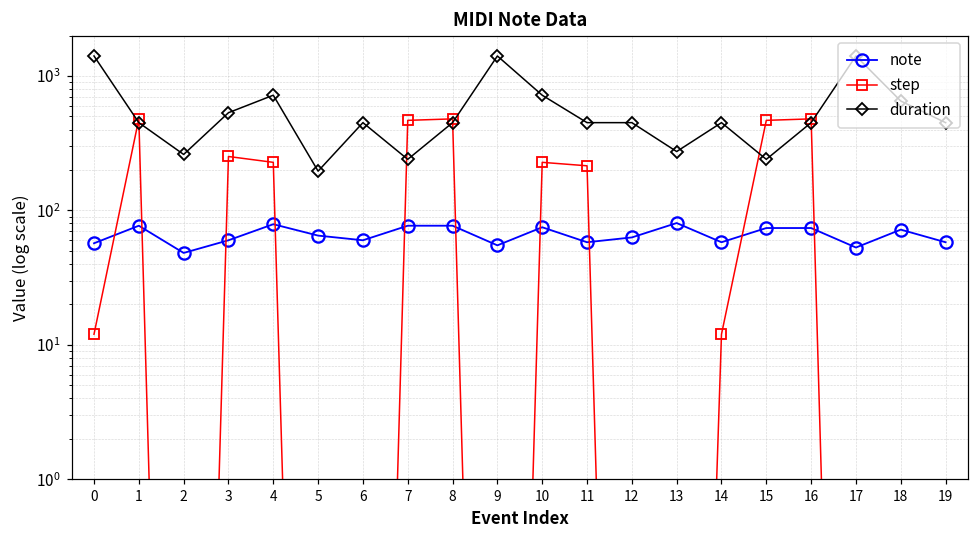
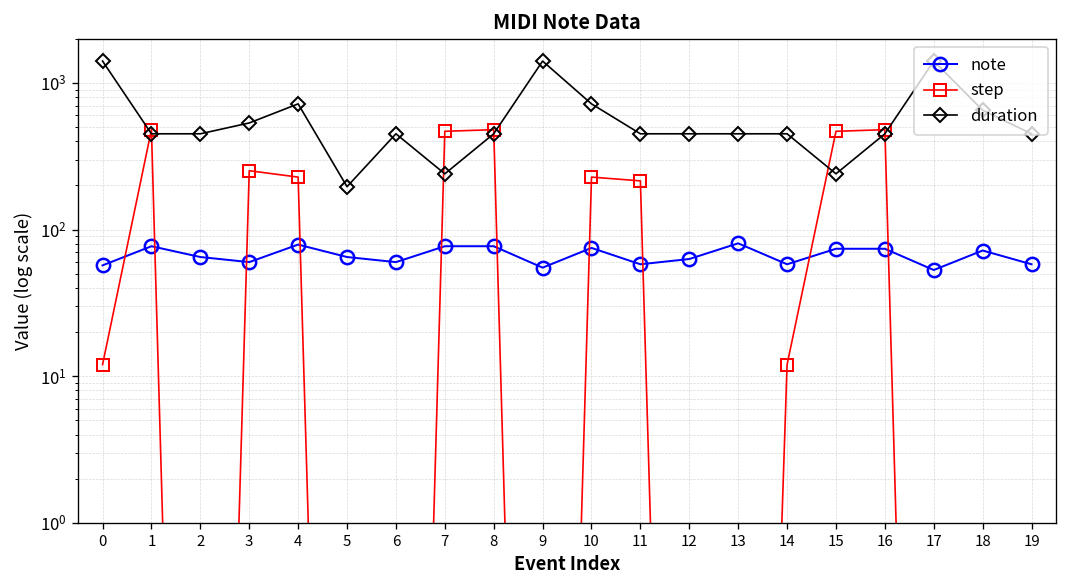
note, 2: 48 -> 70
duration, 2: 260 -> 450
duration, 13: 270 -> 450
